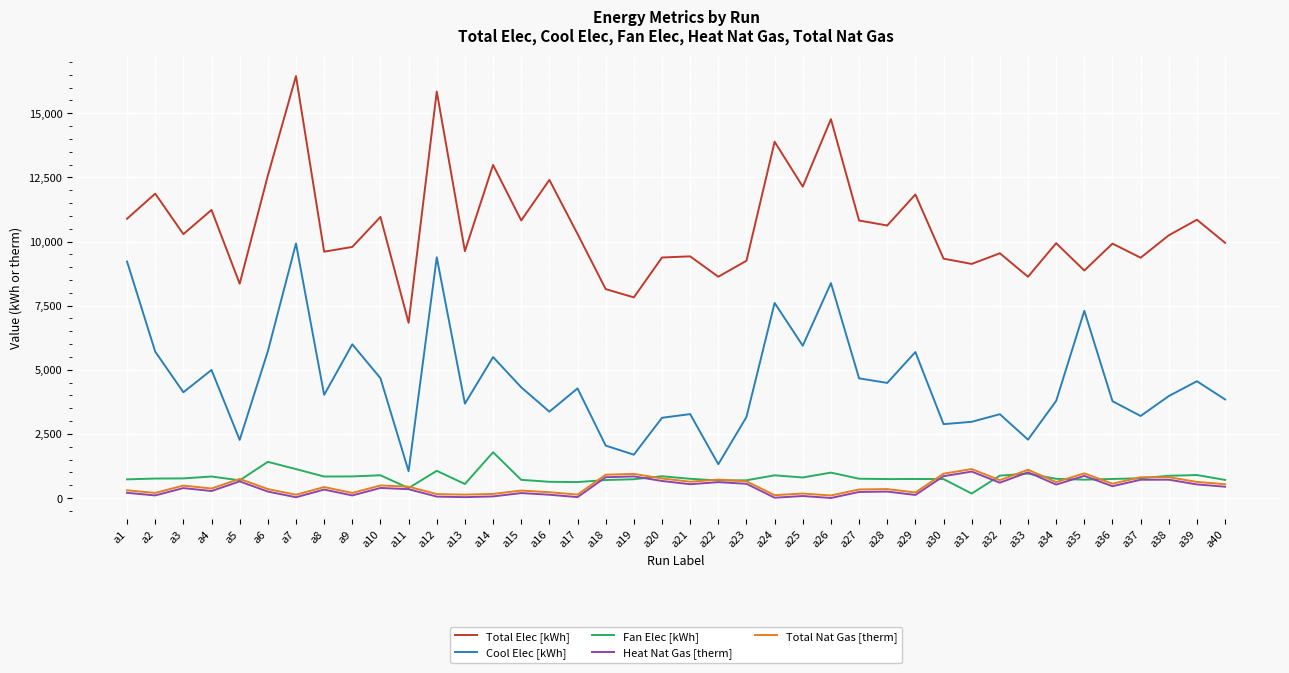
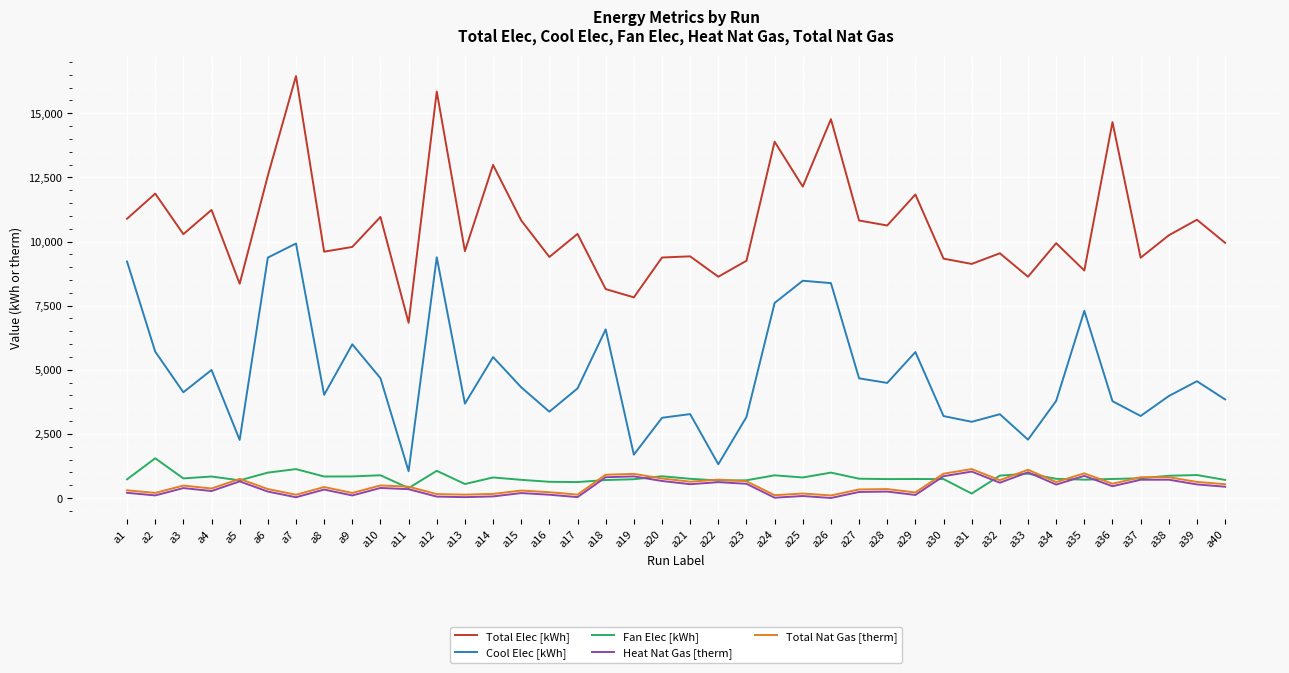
Fan Elec [kWh], a2: 800 -> 1,600
Cool Elec [kWh], a6: 5,700 -> 9,400
Fan Elec [kWh], a6: 1,400 -> 1,000
Fan Elec [kWh], a14: 1,800 -> 800
Total Elec [kWh], a16: 12,400 -> 9,400
Cool Elec [kWh], a18: 2,000 -> 6,600
Cool Elec [kWh], a25: 5,900 -> 8,500
Cool Elec [kWh], a30: 2,900 -> 3,200
Total Elec [kWh], a36: 9,900 -> 14,700
